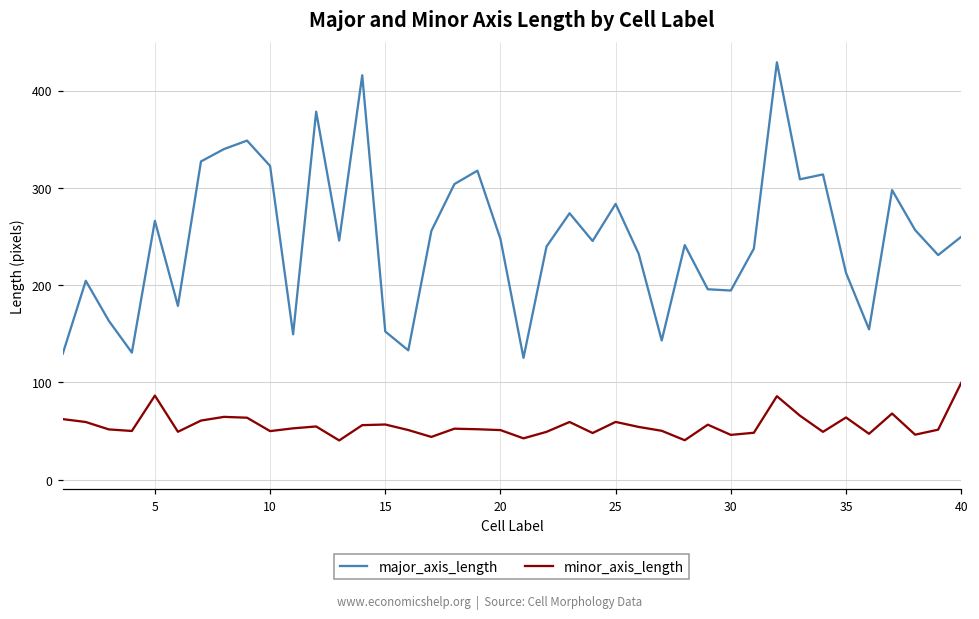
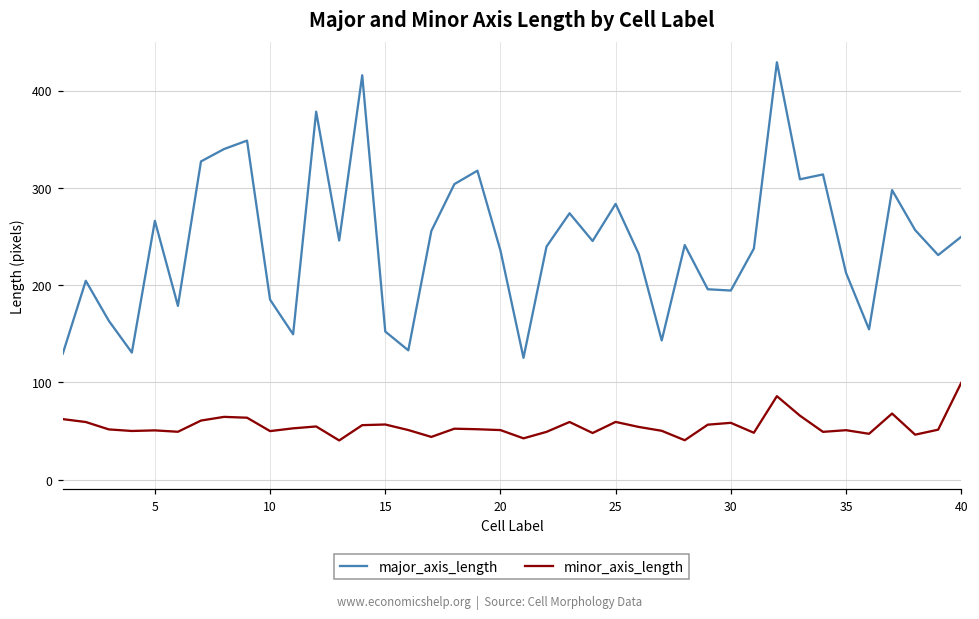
minor_axis_length, 5: 90 -> 50
major_axis_length, 10: 320 -> 190
major_axis_length, 20: 250 -> 240
minor_axis_length, 30: 50 -> 60
minor_axis_length, 35: 60 -> 50
